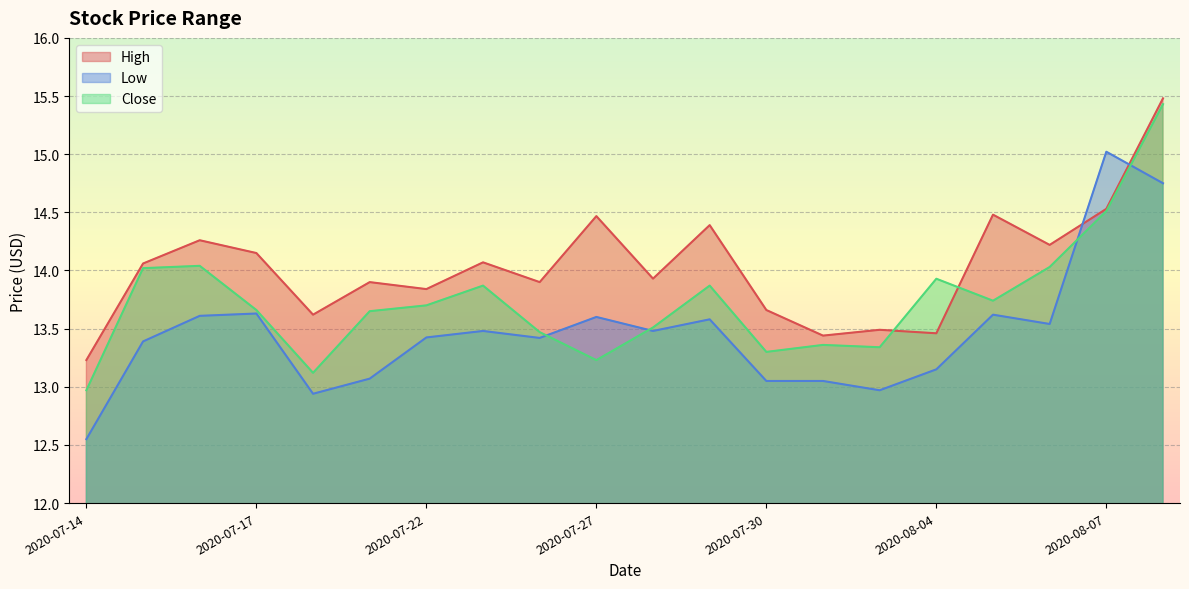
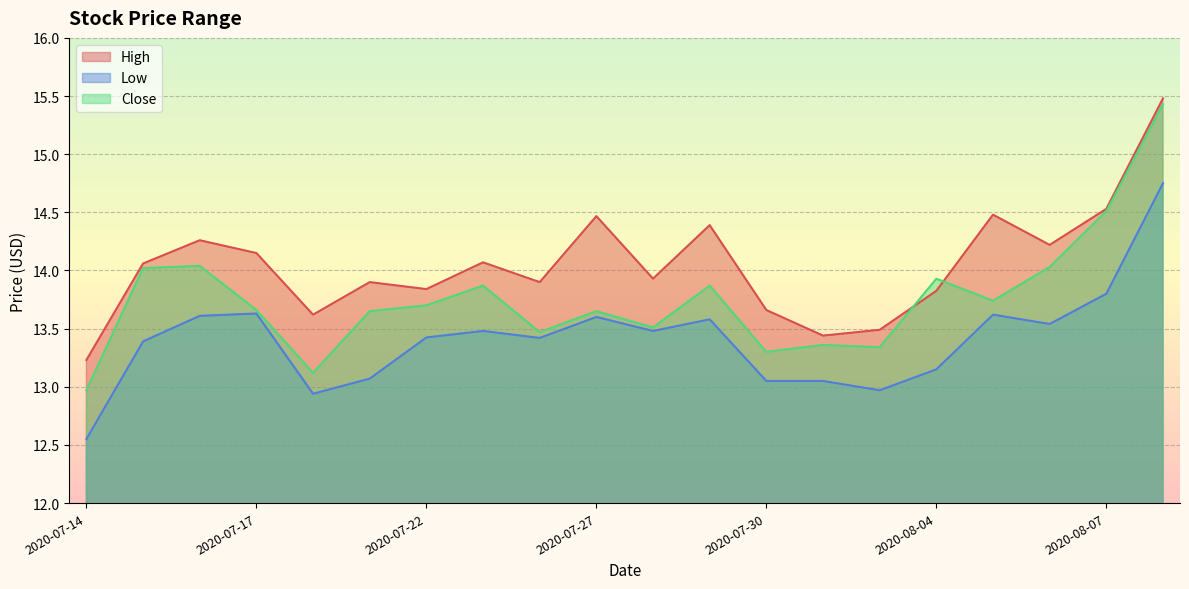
Close, 2020-07-27: 13.23 -> 13.65
High, 2020-08-04: 13.46 -> 13.82
Low, 2020-08-07: 15.02 -> 13.80
